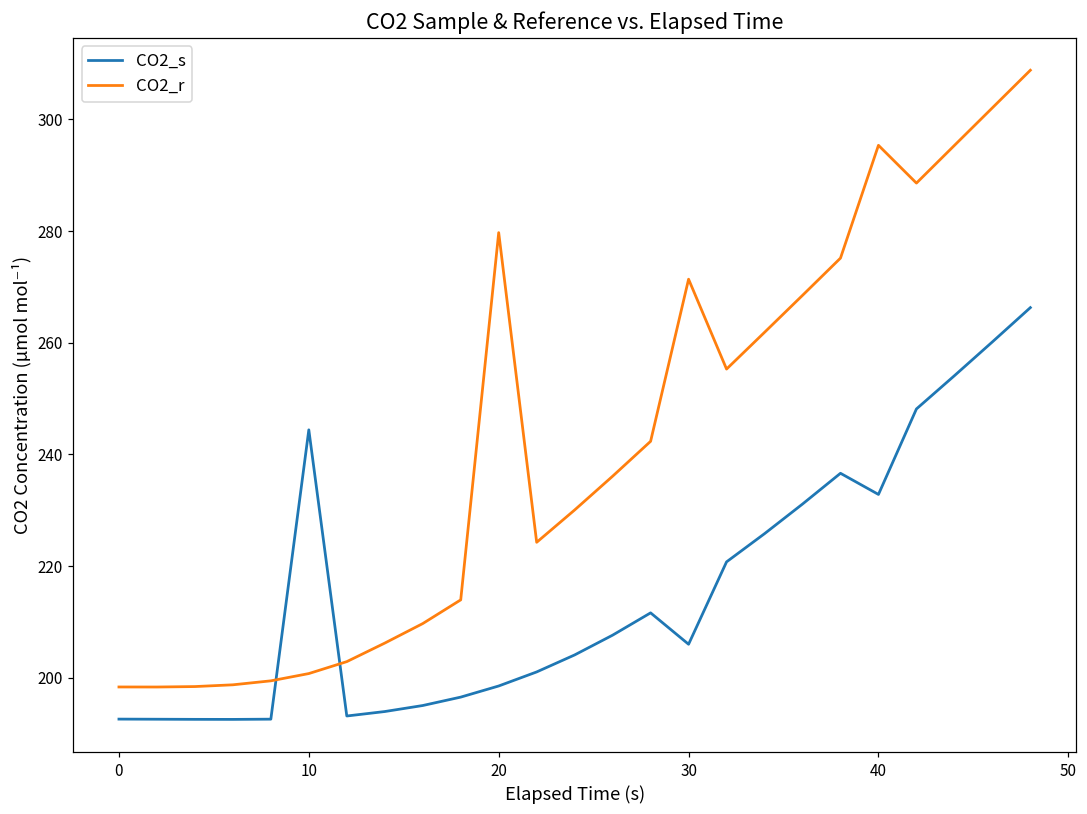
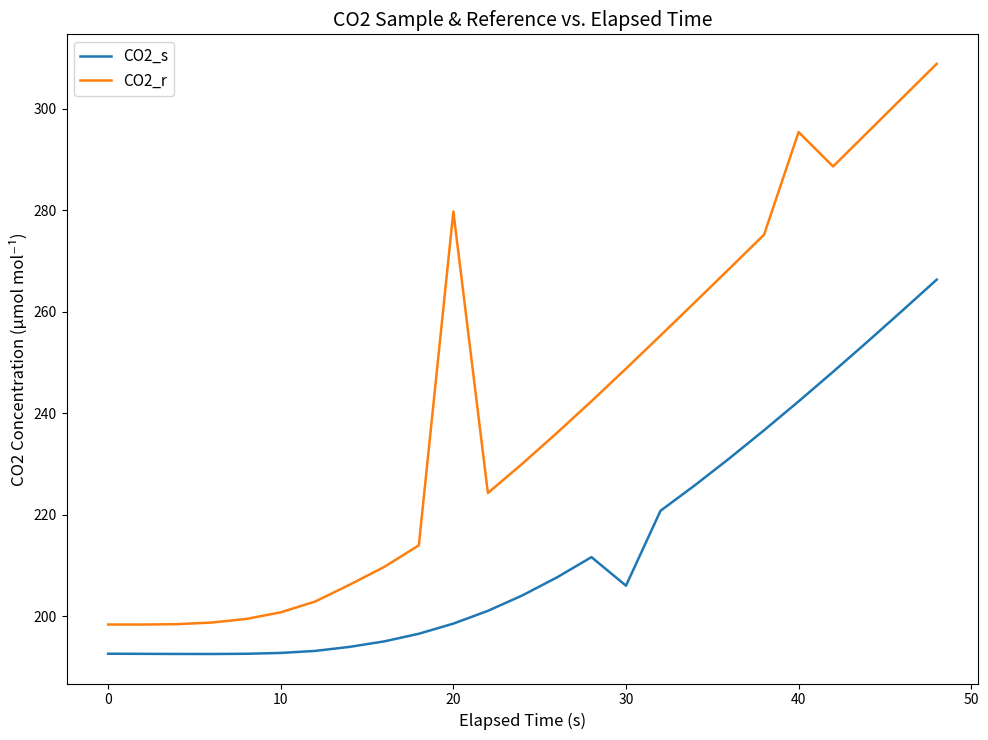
CO2_s, 10: 244 -> 193
CO2_r, 30: 271 -> 249
CO2_s, 40: 233 -> 242
